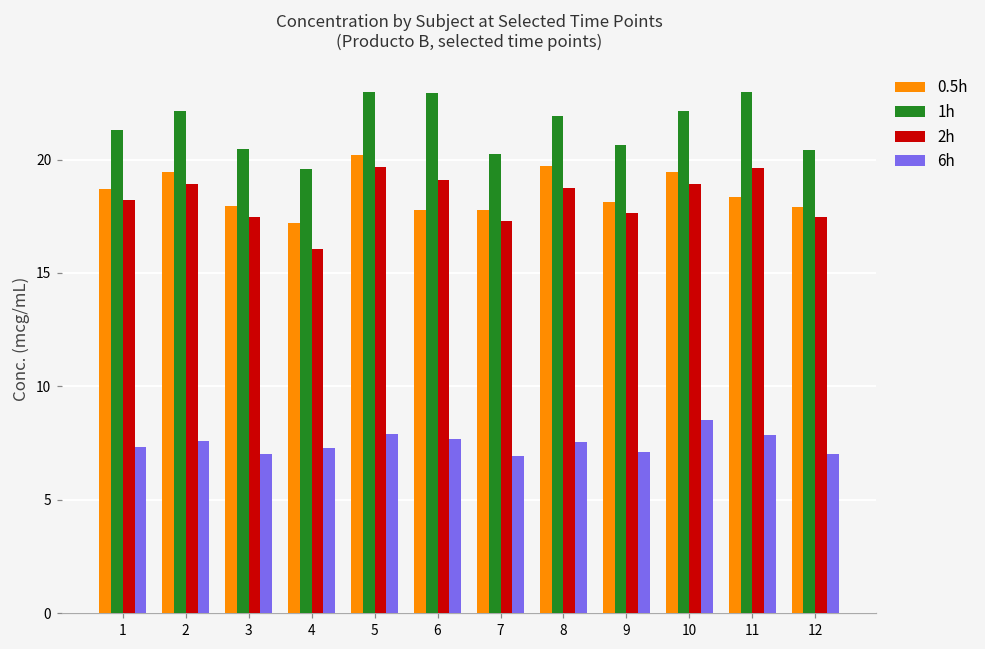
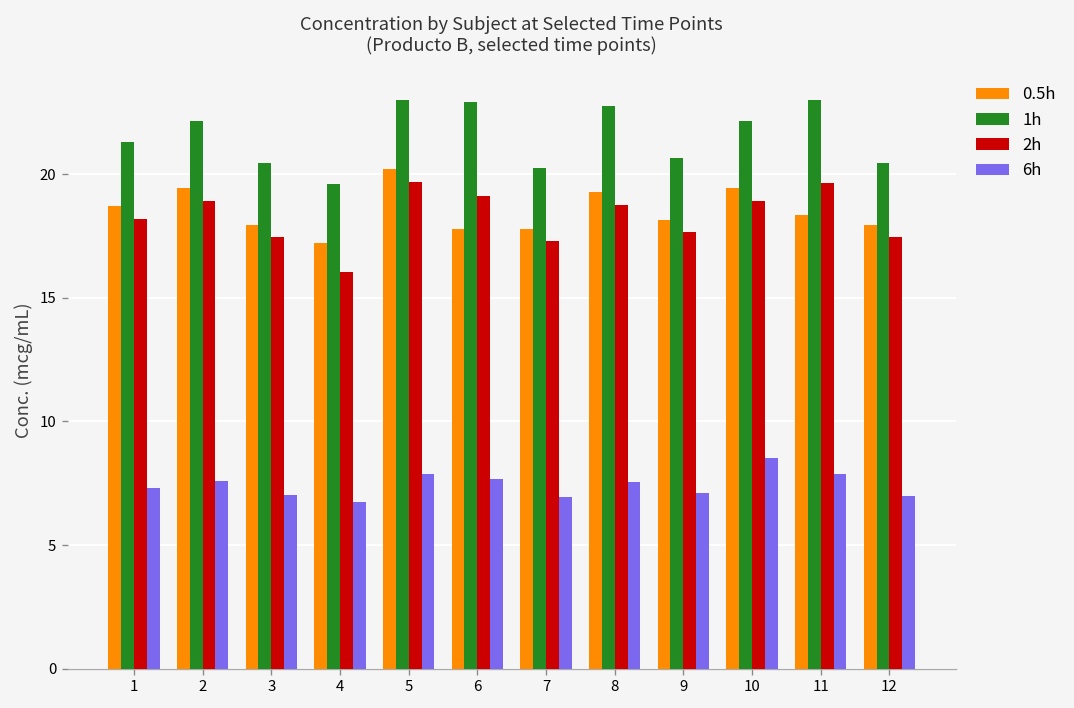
6h, 4: 7.3 -> 6.7
0.5h, 8: 19.7 -> 19.3
1h, 8: 21.9 -> 22.8
